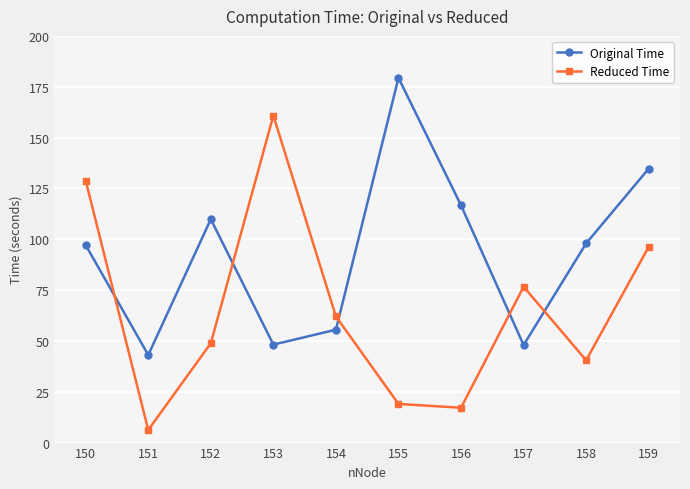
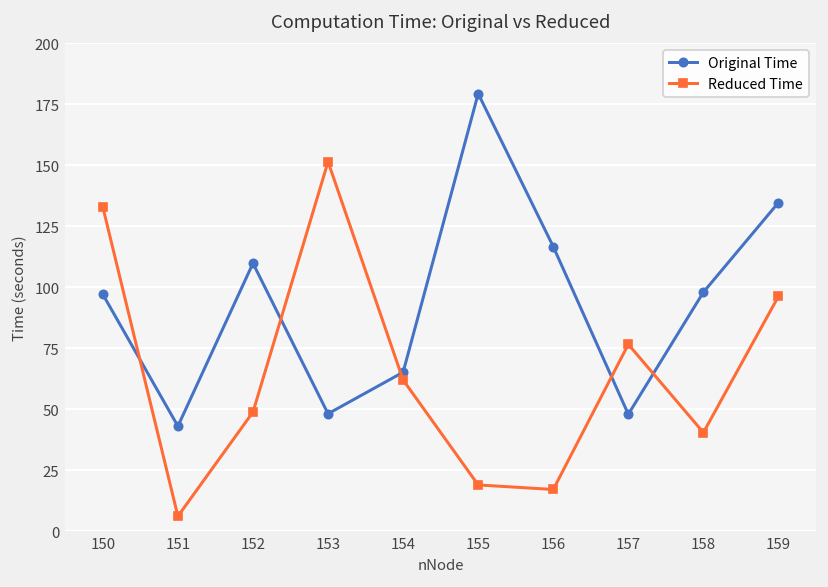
Reduced Time, 150: 129 -> 133
Reduced Time, 153: 161 -> 151
Original Time, 154: 56 -> 65
